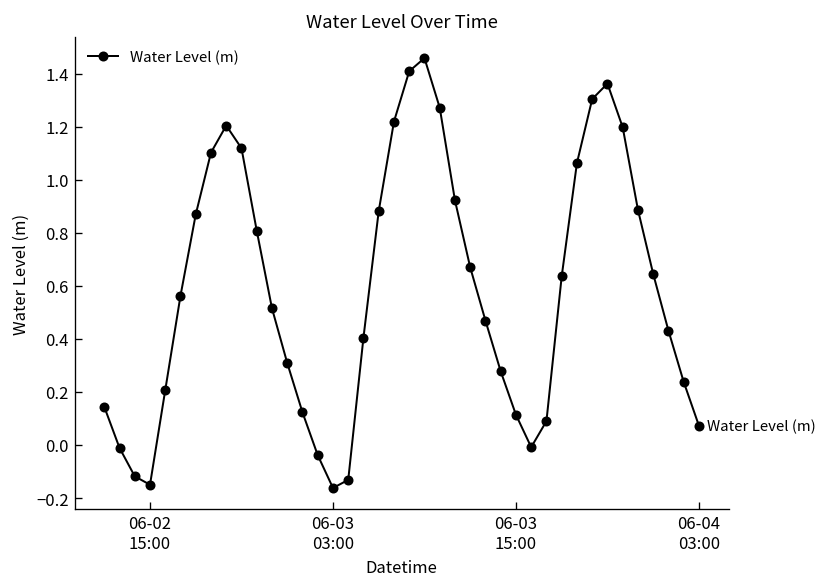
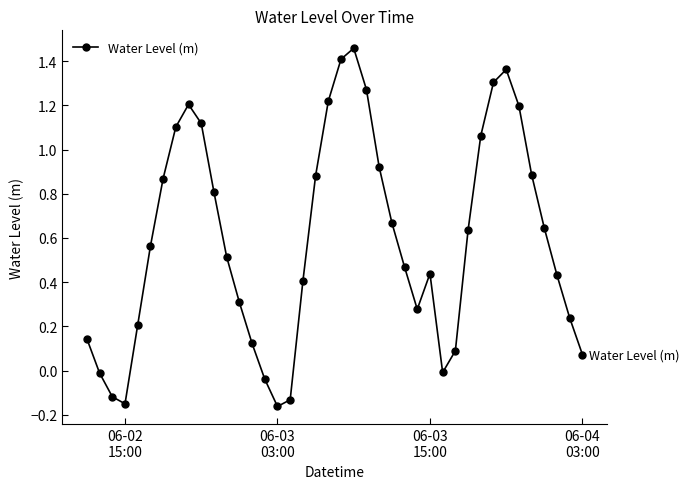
06-03 15:00: 0.11 -> 0.44
